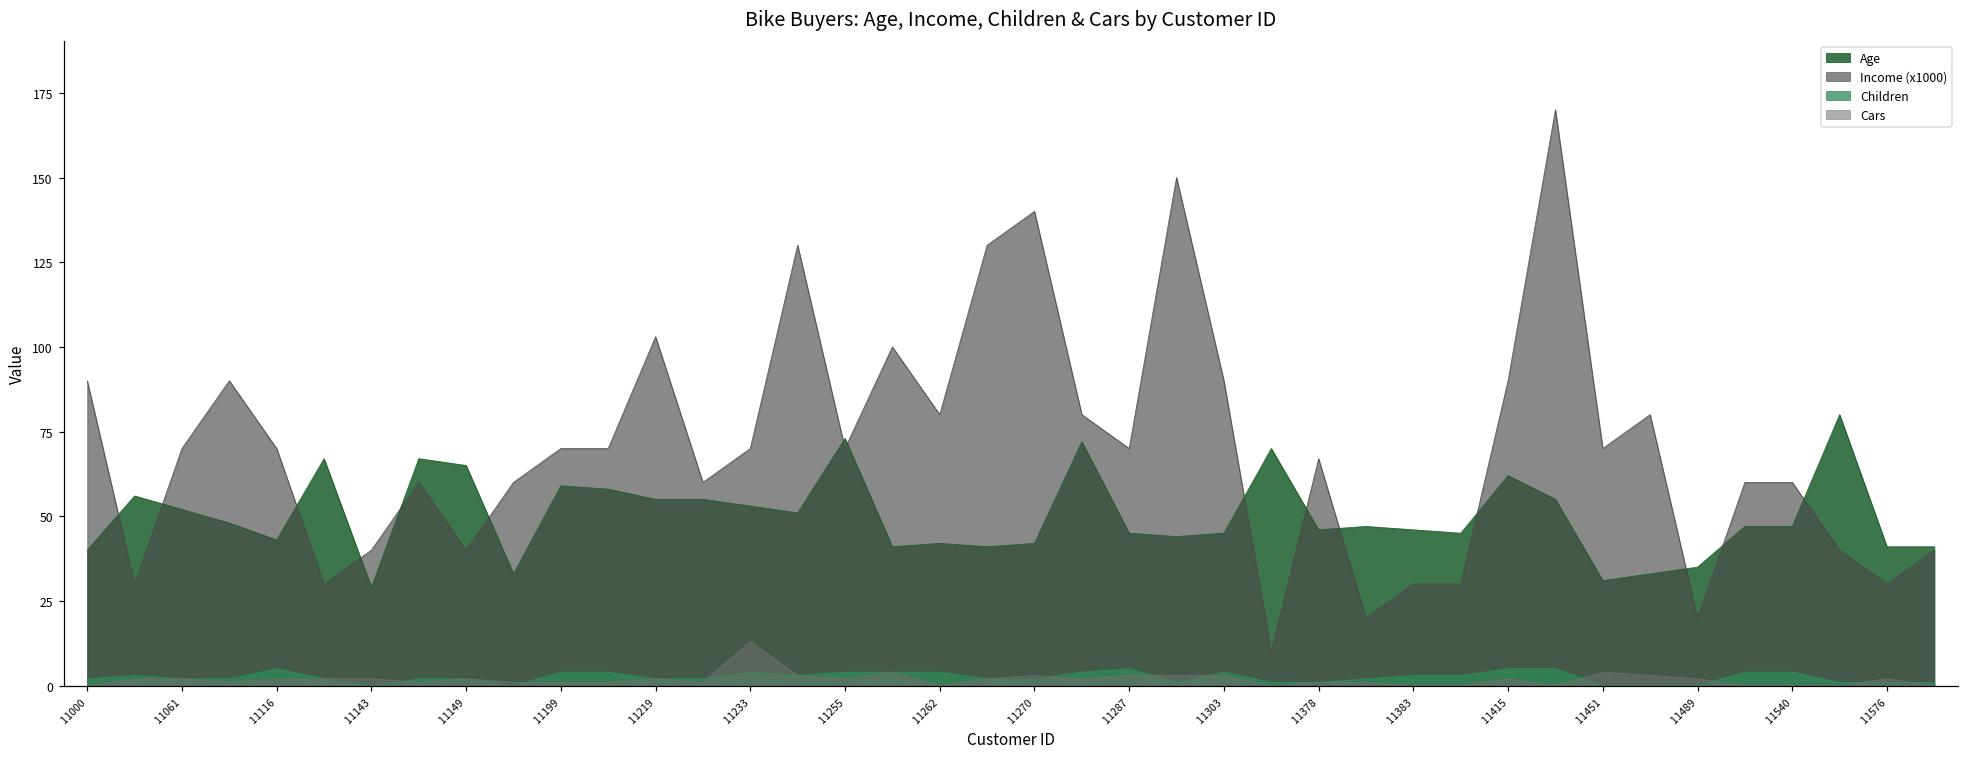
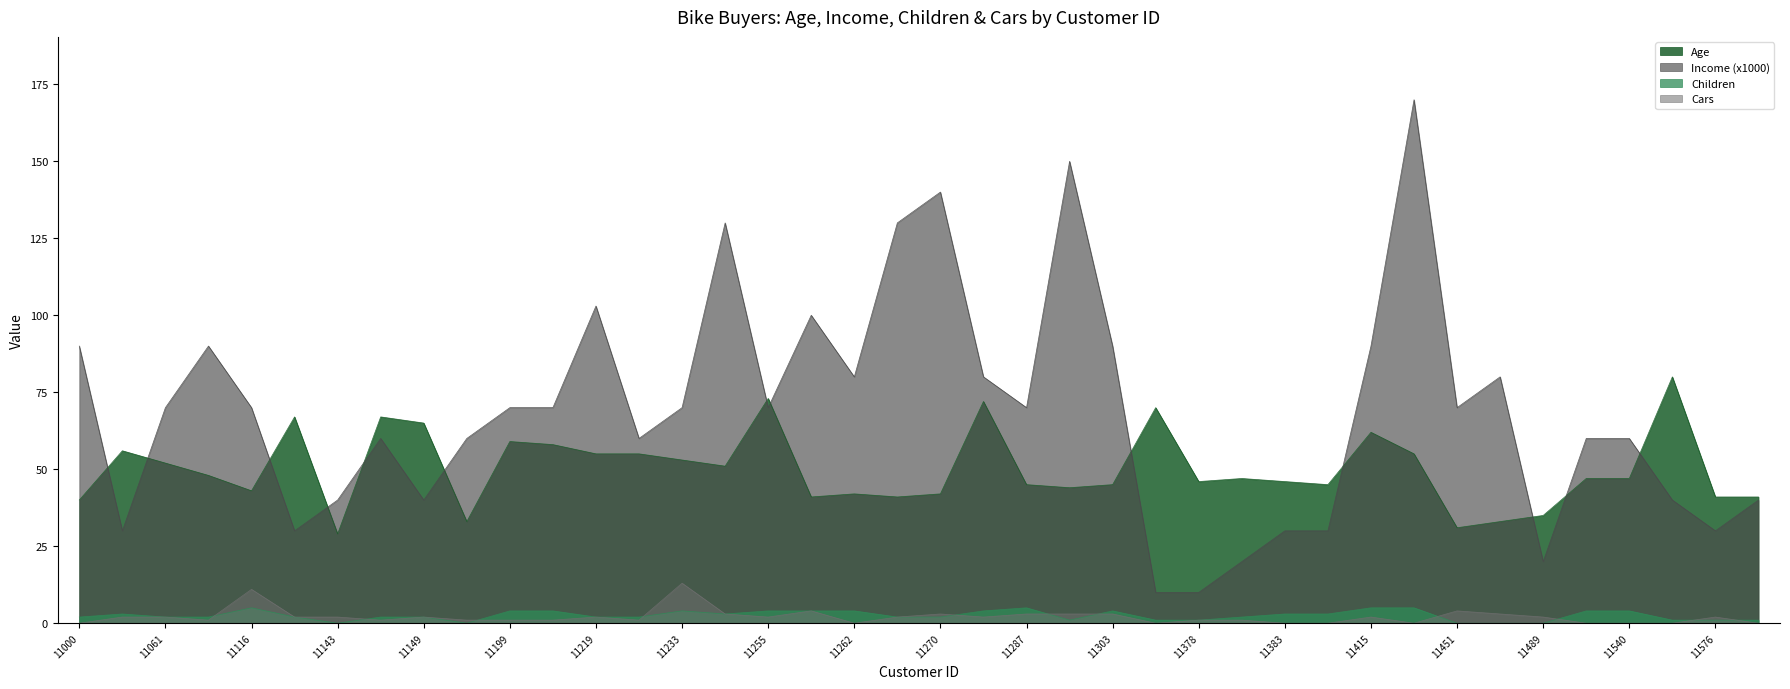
Cars, 11116: 2 -> 11
Income (x1000), 11378: 67 -> 10
